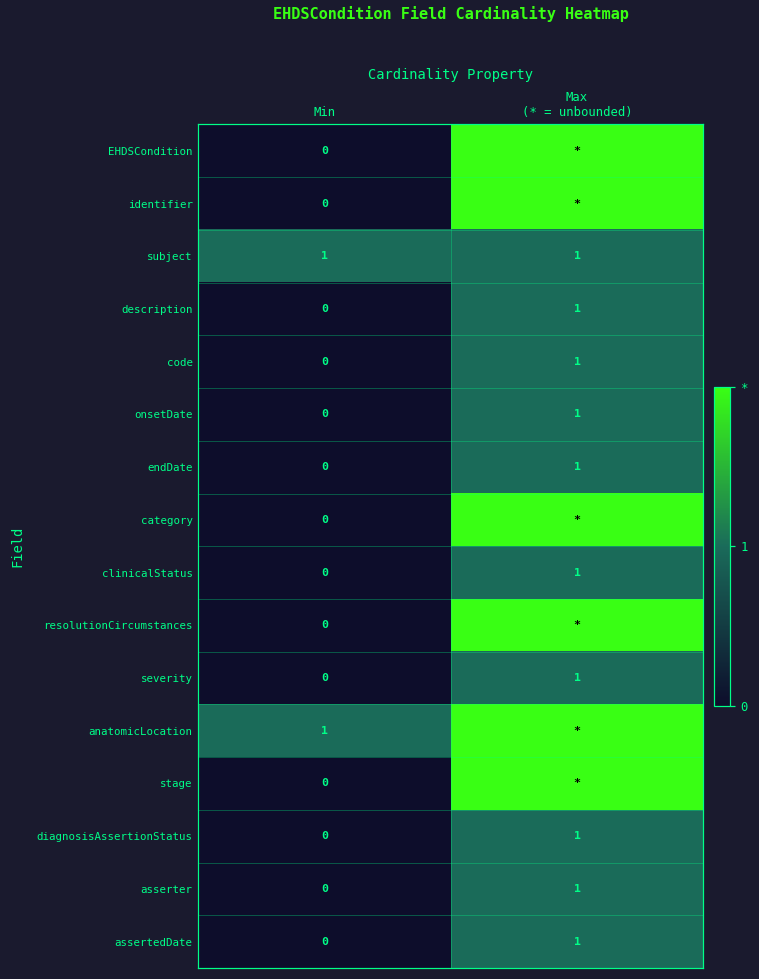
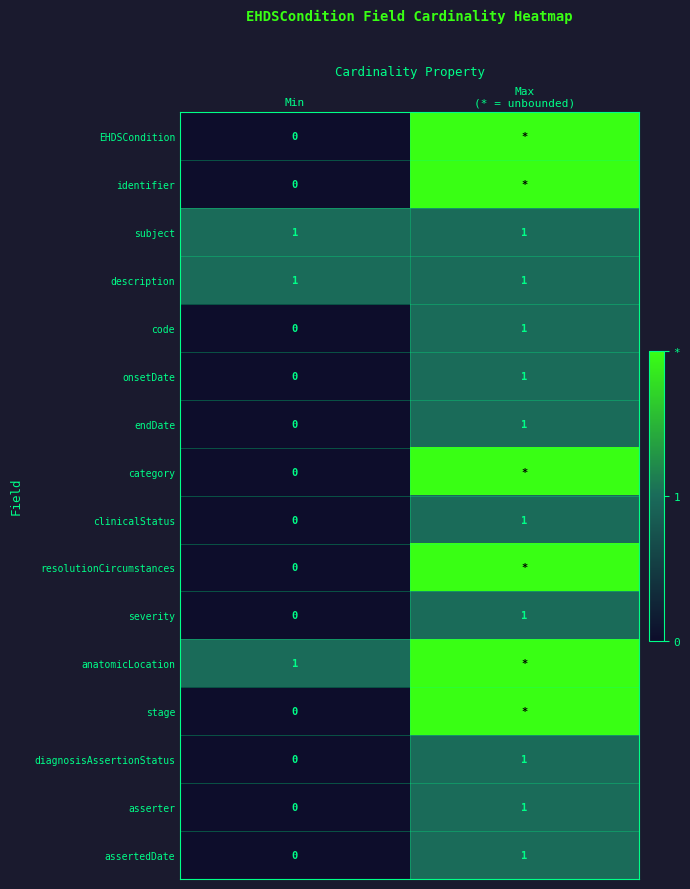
description, Min: 0 -> 1
